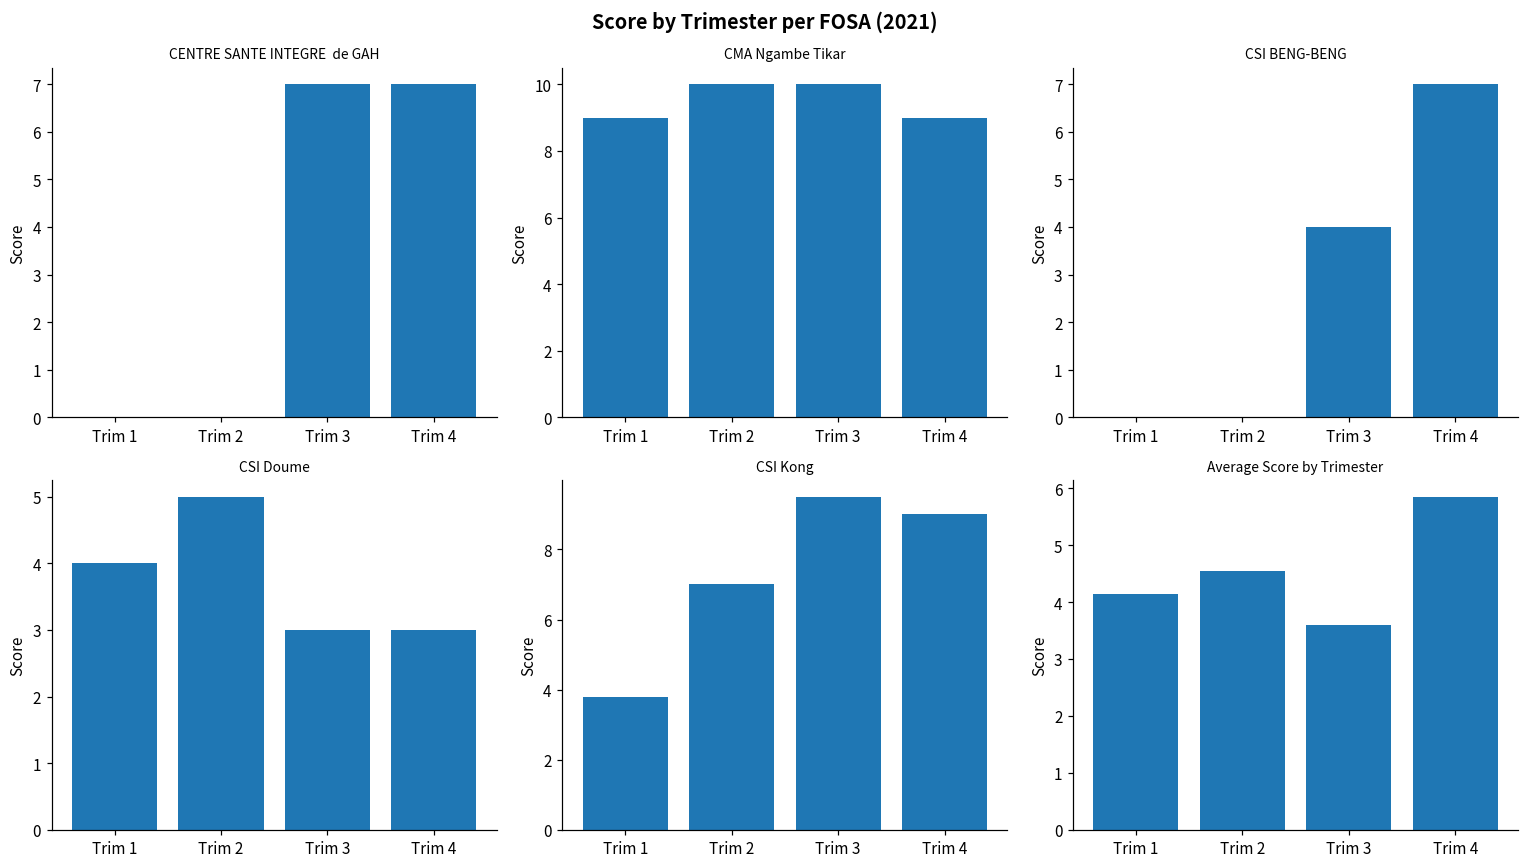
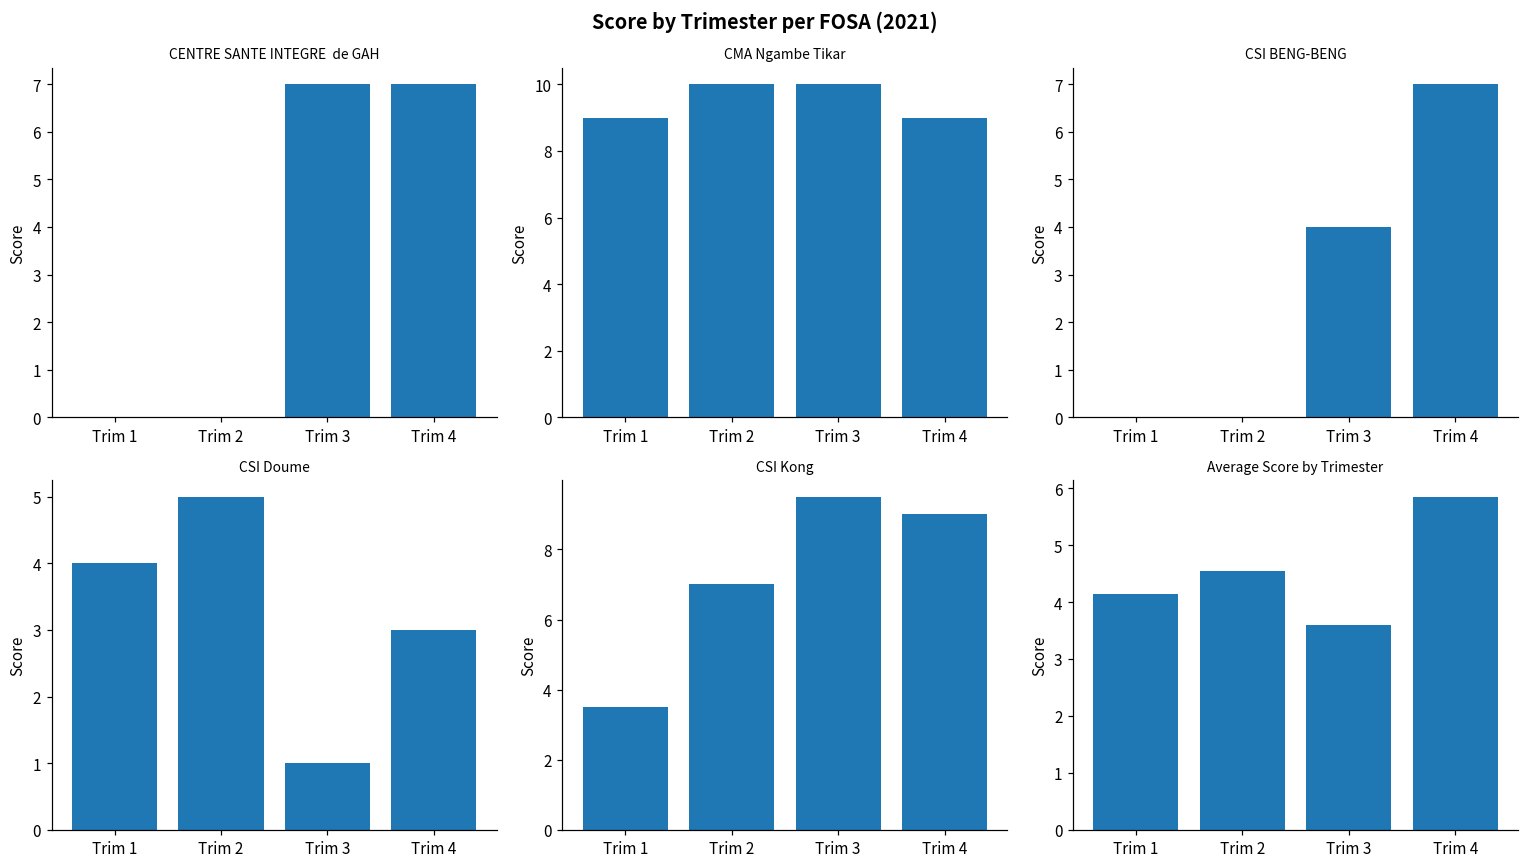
CSI Doume, Trim 3: 3 -> 1
CSI Kong, Trim 1: 3.8 -> 3.5
